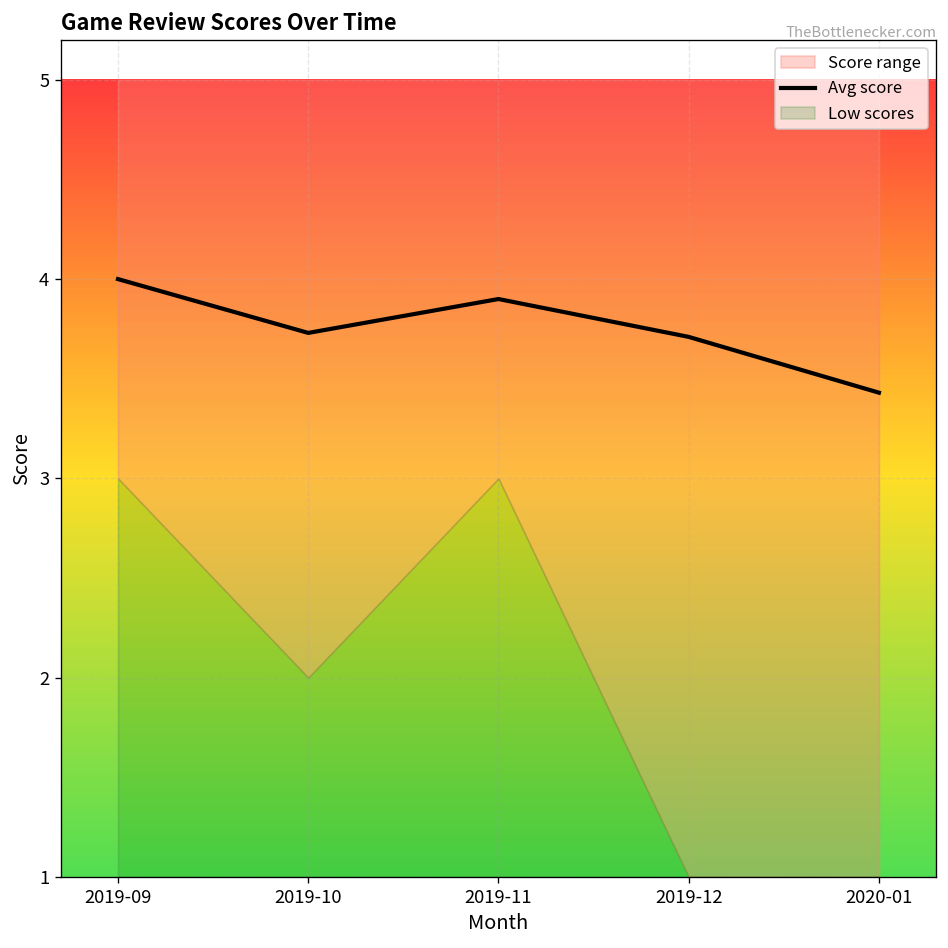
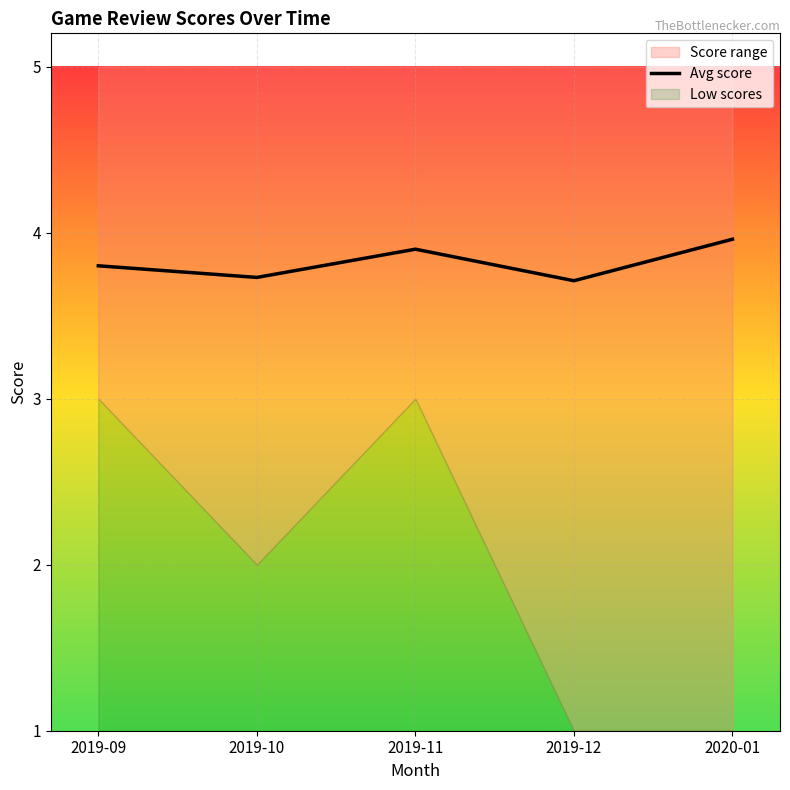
Avg score, 2019-09: 4.0 -> 3.8
Avg score, 2020-01: 3.43 -> 3.96
